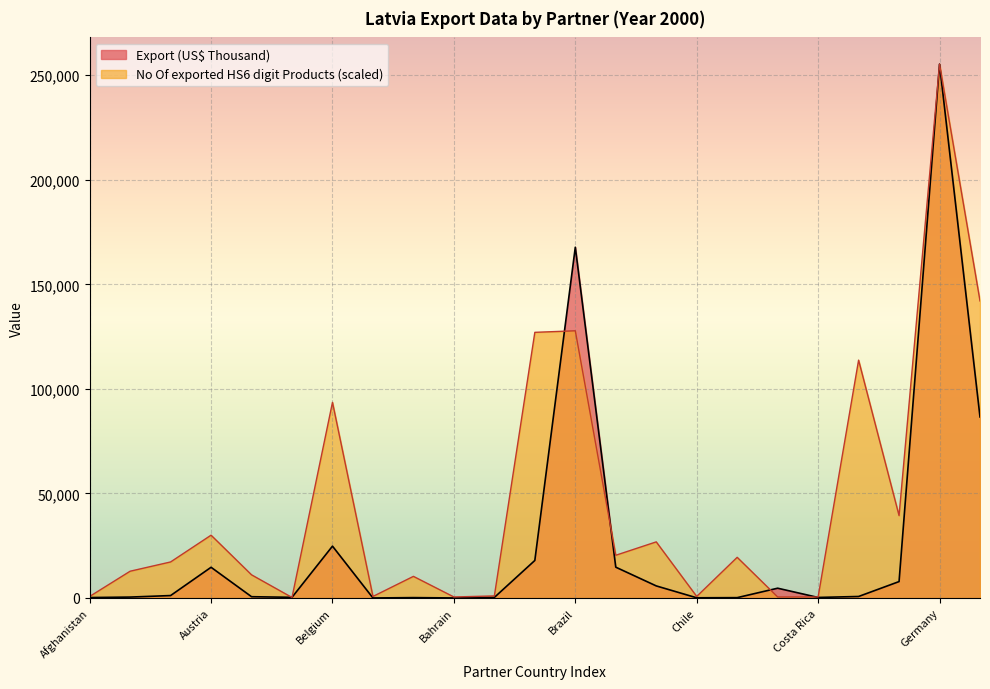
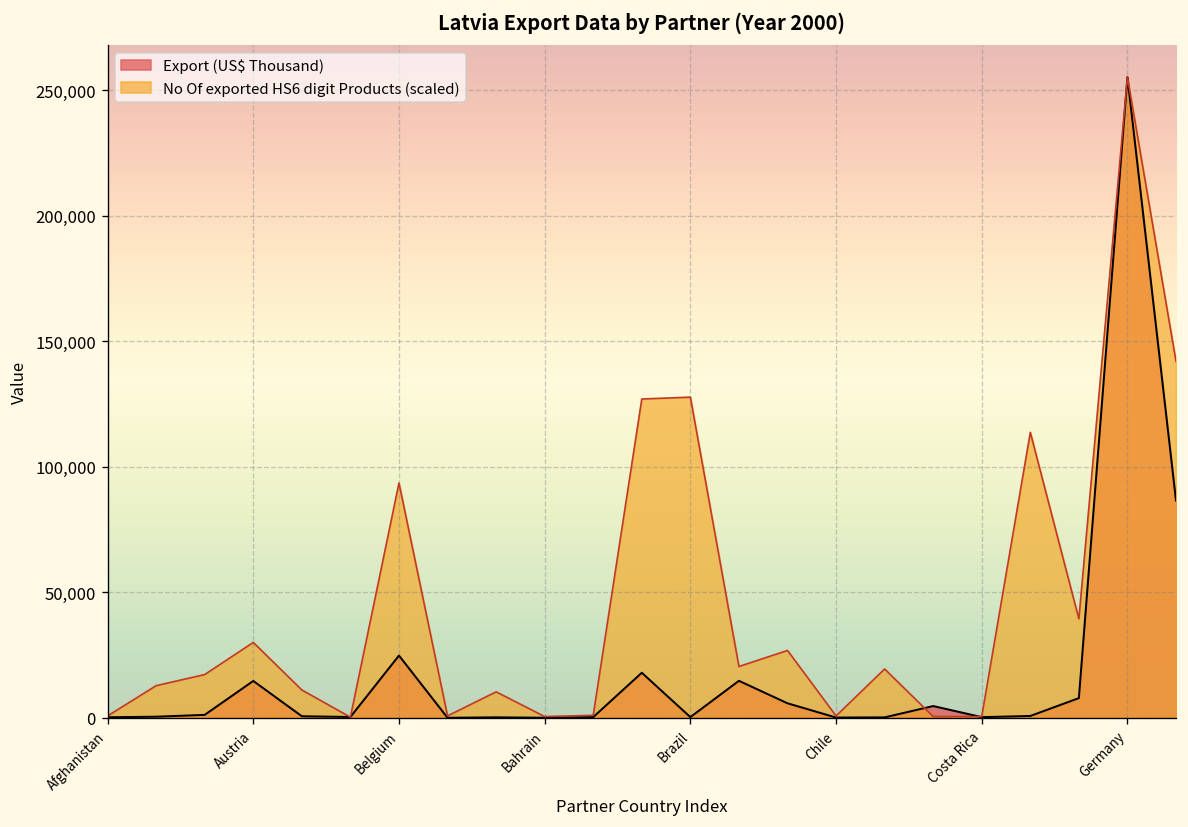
Export (US$ Thousand), Brazil: 168,000 -> 0
